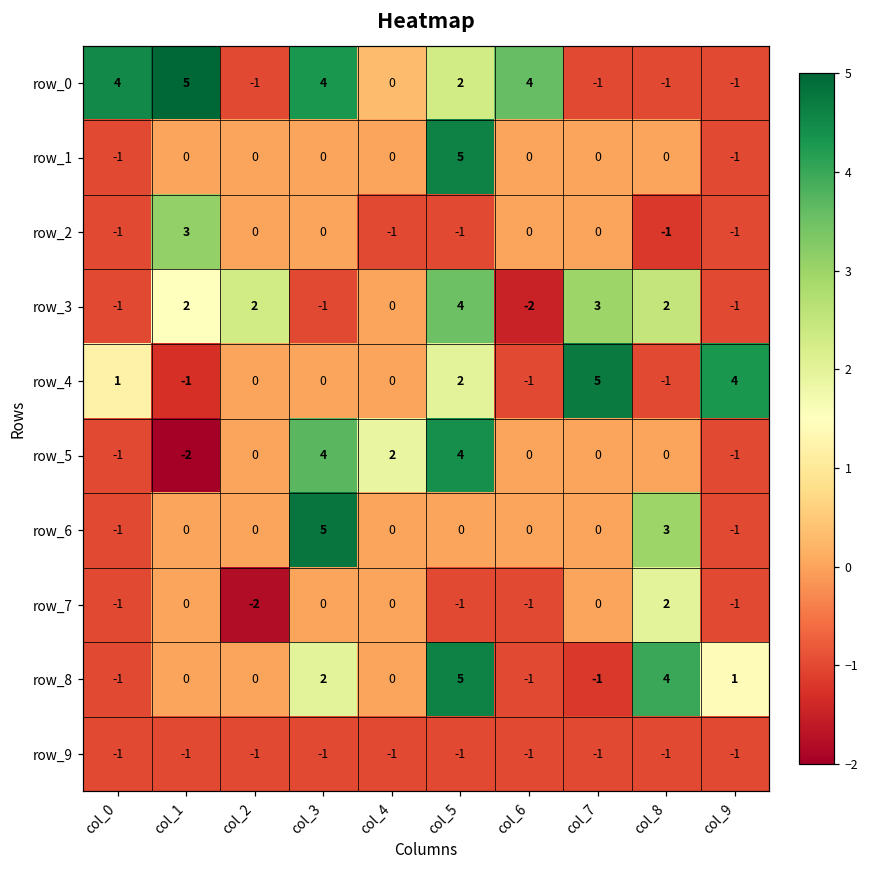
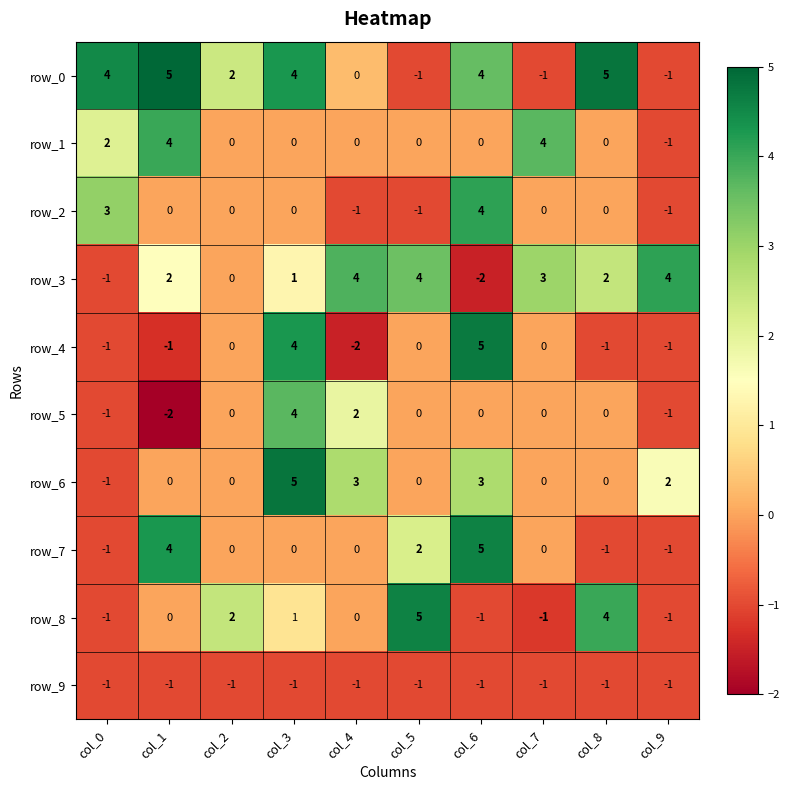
row_0, col_2: -1 -> 2
row_0, col_5: 2 -> -1
row_0, col_8: -1 -> 5
row_1, col_0: -1 -> 2
row_1, col_1: 0 -> 4
row_1, col_5: 5 -> 0
row_1, col_7: 0 -> 4
row_2, col_0: -1 -> 3
row_2, col_1: 3 -> 0
row_2, col_6: 0 -> 4
row_2, col_8: -1 -> 0
row_3, col_2: 2 -> 0
row_3, col_3: -1 -> 1
row_3, col_4: 0 -> 4
row_3, col_9: -1 -> 4
row_4, col_0: 1 -> -1
row_4, col_3: 0 -> 4
row_4, col_4: 0 -> -2
row_4, col_5: 2 -> 0
row_4, col_6: -1 -> 5
row_4, col_7: 5 -> 0
row_4, col_9: 4 -> -1
row_5, col_5: 4 -> 0
row_6, col_4: 0 -> 3
row_6, col_6: 0 -> 3
row_6, col_8: 3 -> 0
row_6, col_9: -1 -> 2
row_7, col_1: 0 -> 4
row_7, col_2: -2 -> 0
row_7, col_5: -1 -> 2
row_7, col_6: -1 -> 5
row_7, col_8: 2 -> -1
row_8, col_2: 0 -> 2
row_8, col_3: 2 -> 1
row_8, col_9: 1 -> -1
